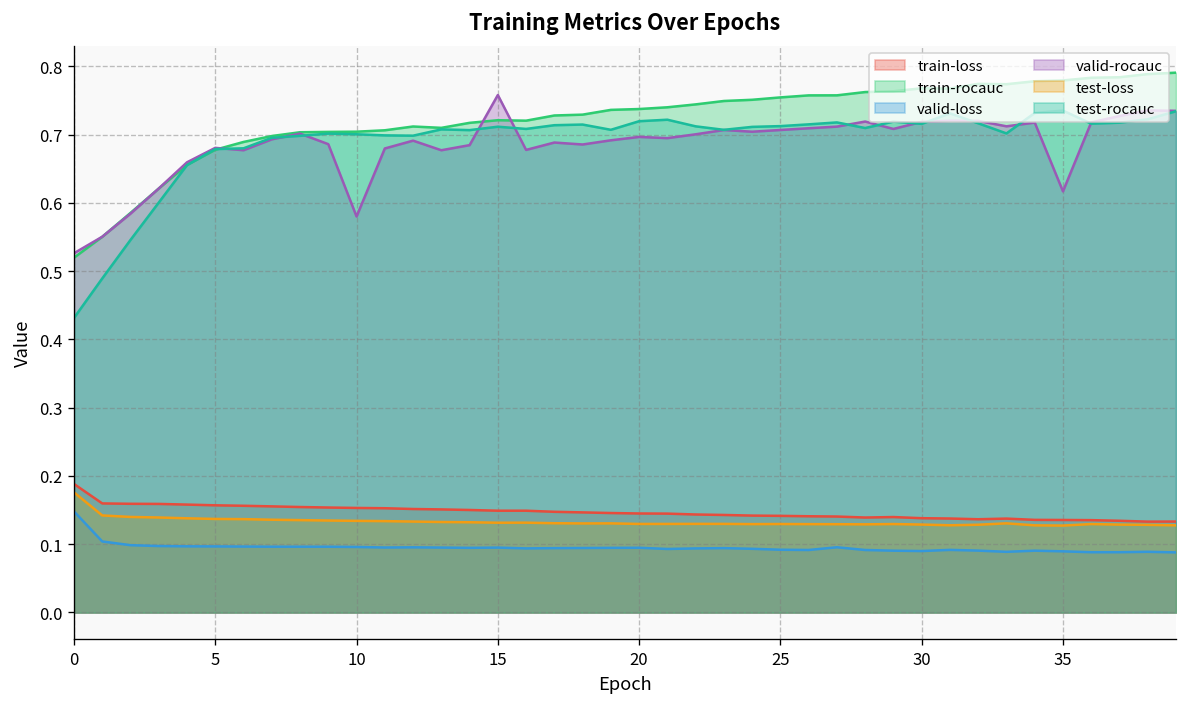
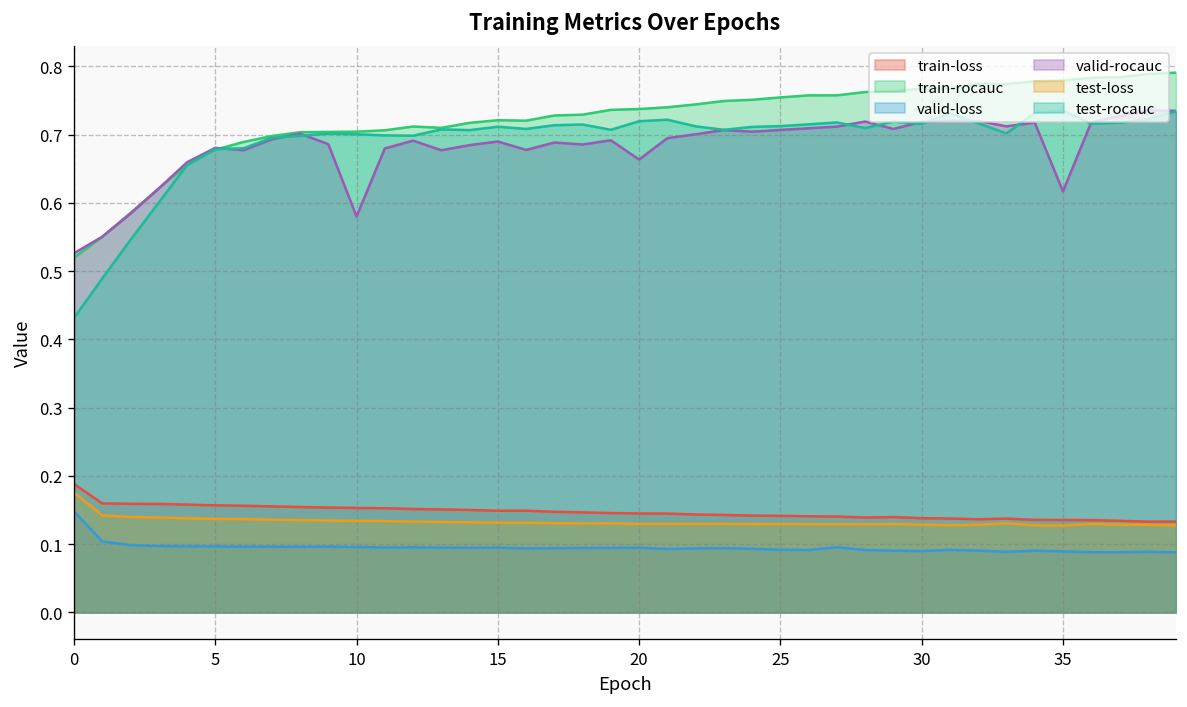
valid-rocauc, 15: 0.76 -> 0.69
valid-rocauc, 20: 0.70 -> 0.66
